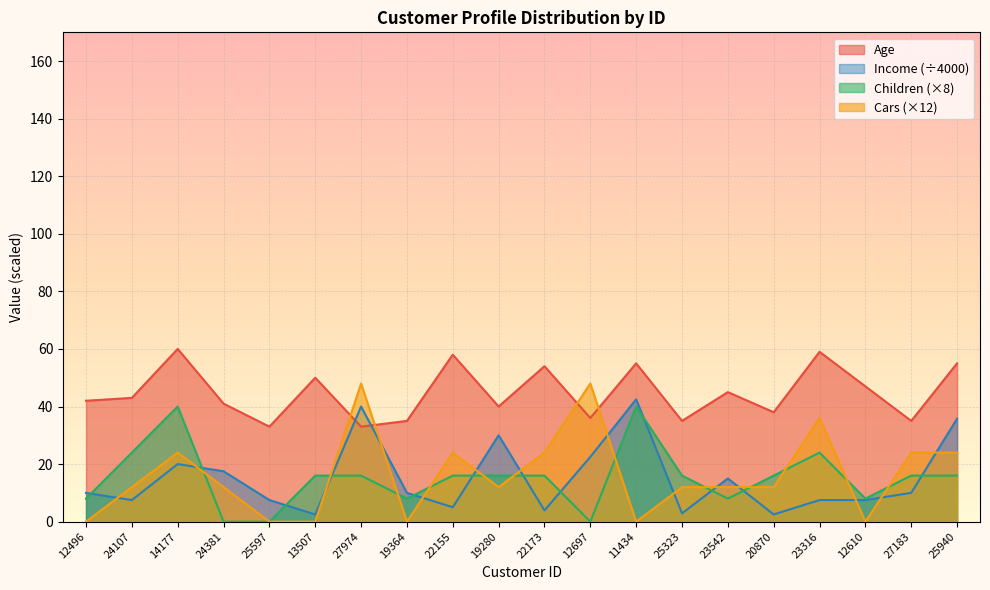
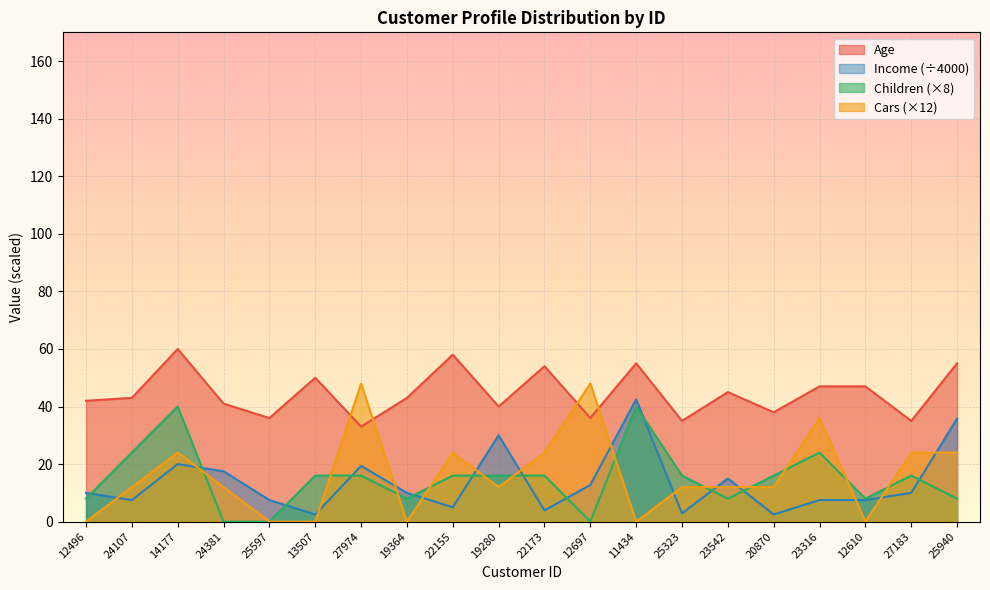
Age, 25597: 33 -> 36
Income (÷4000), 27974: 40 -> 19
Age, 19364: 35 -> 43
Income (÷4000), 12697: 23 -> 13
Age, 23316: 59 -> 47
Children (×8), 25940: 16 -> 8
